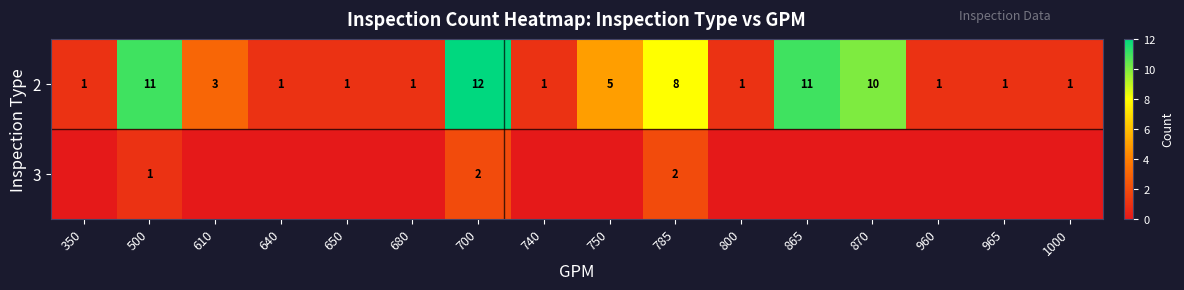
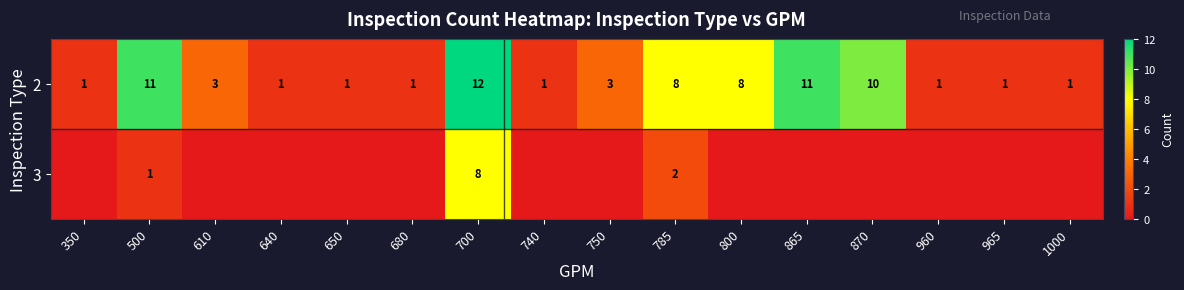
2, 750: 5 -> 3
2, 800: 1 -> 8
3, 700: 2 -> 8
